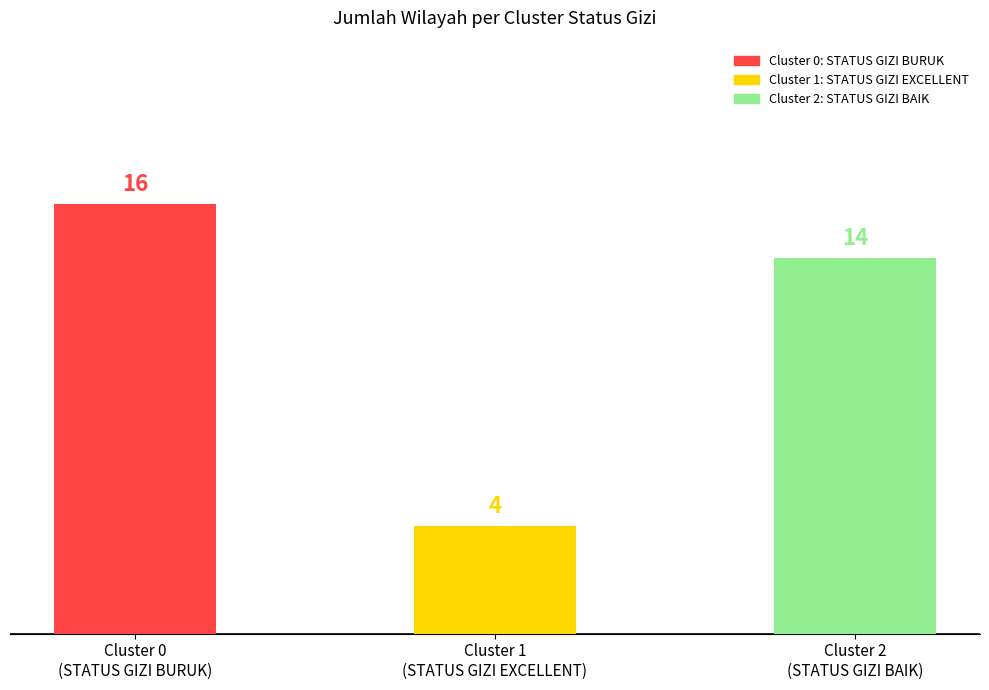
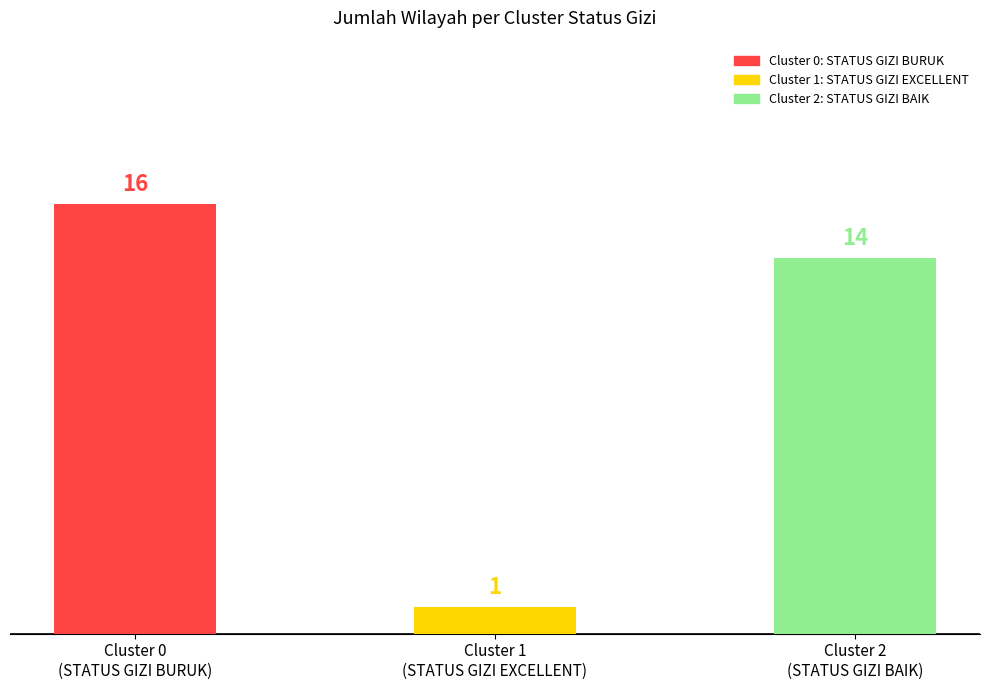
Cluster 1 (STATUS GIZI EXCELLENT): 4 -> 1
